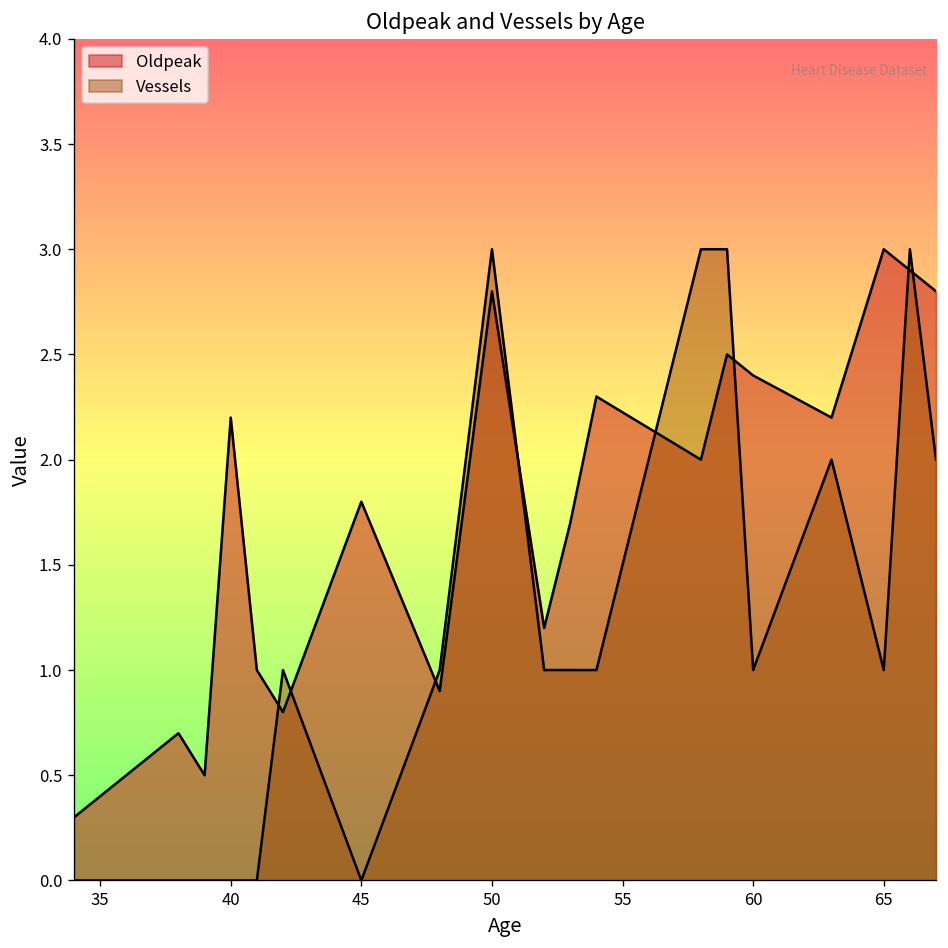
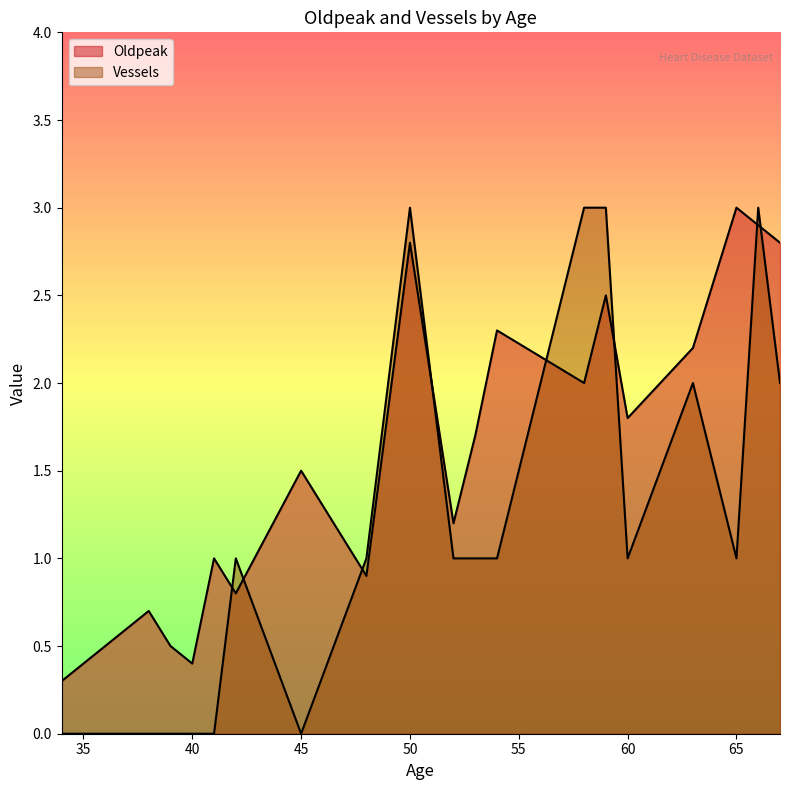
Oldpeak, 40: 2.2 -> 0.4
Oldpeak, 45: 1.8 -> 1.5
Oldpeak, 60: 2.4 -> 1.8
